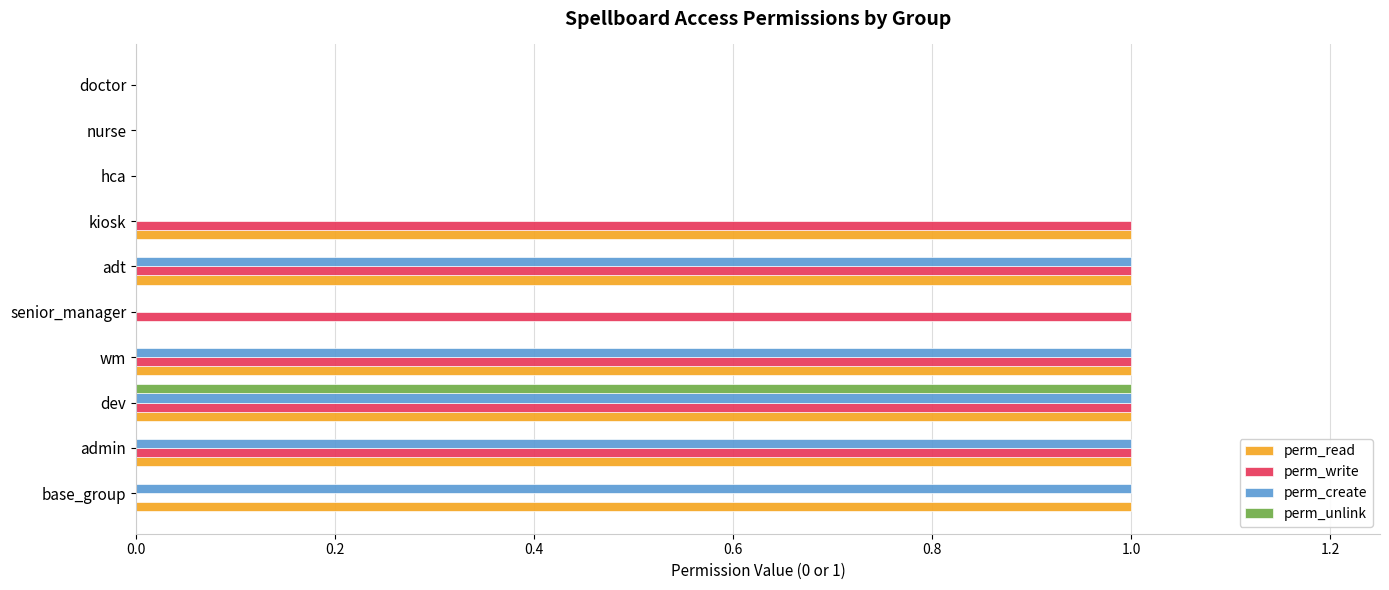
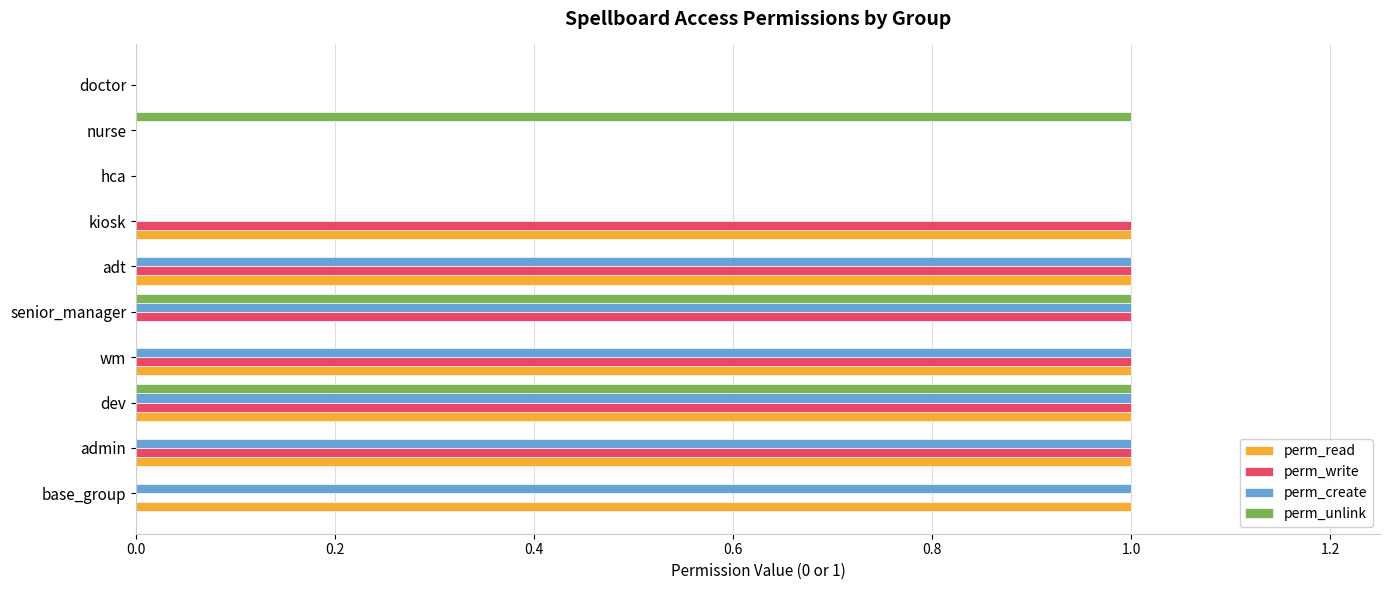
perm_unlink, nurse: 0 -> 1
perm_unlink, senior_manager: 0 -> 1
perm_create, senior_manager: 0 -> 1
